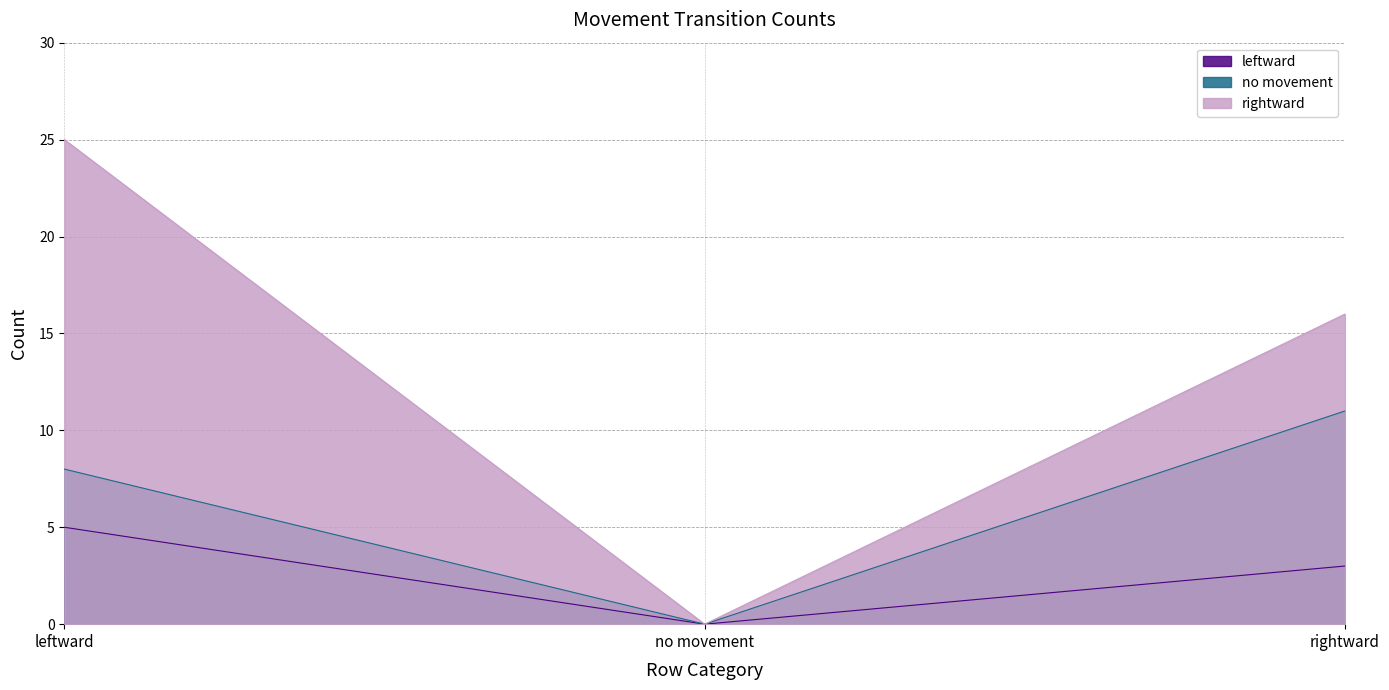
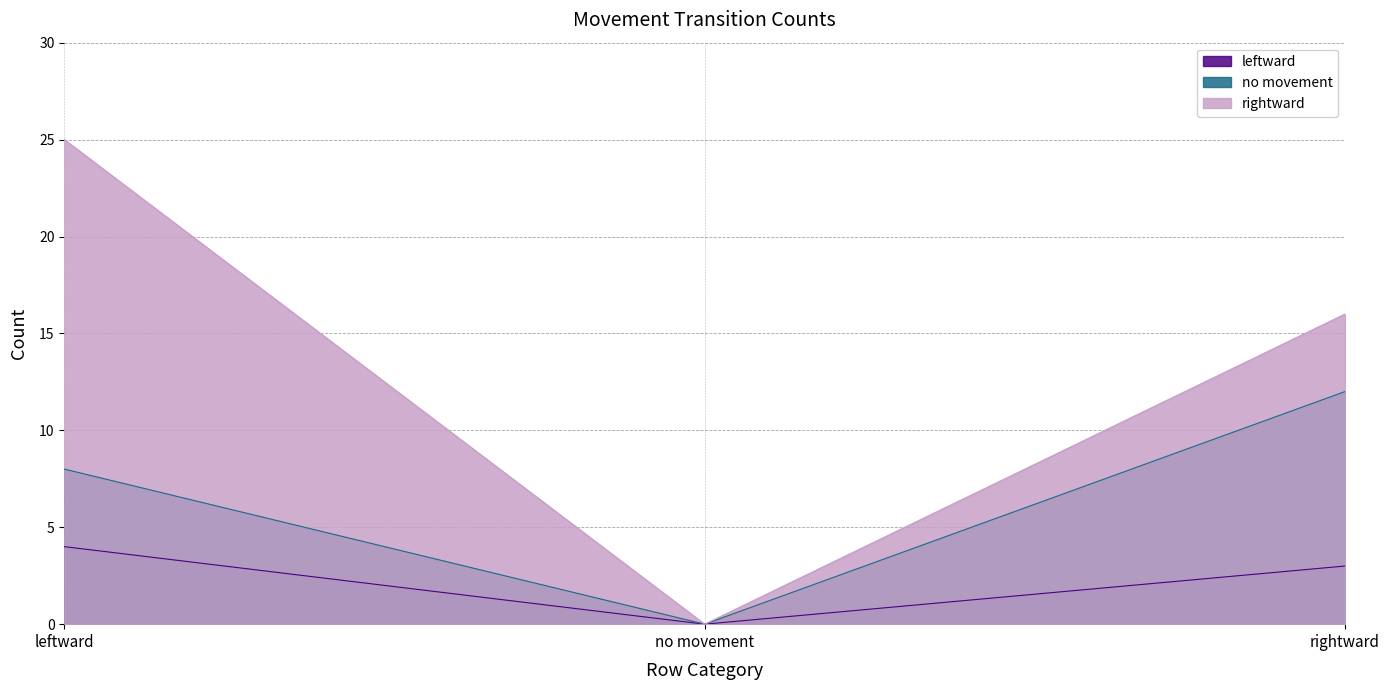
leftward, leftward: 5 -> 4
no movement, rightward: 11 -> 12
